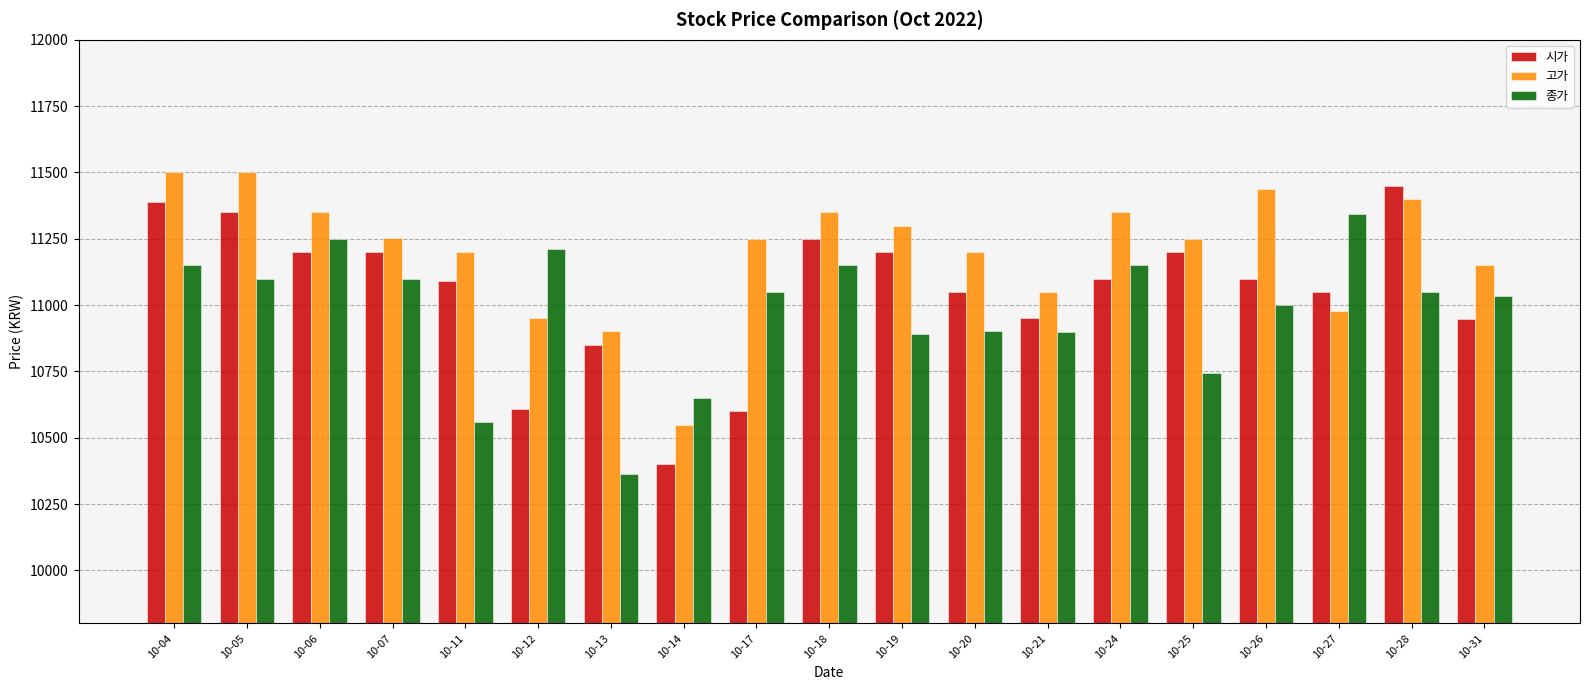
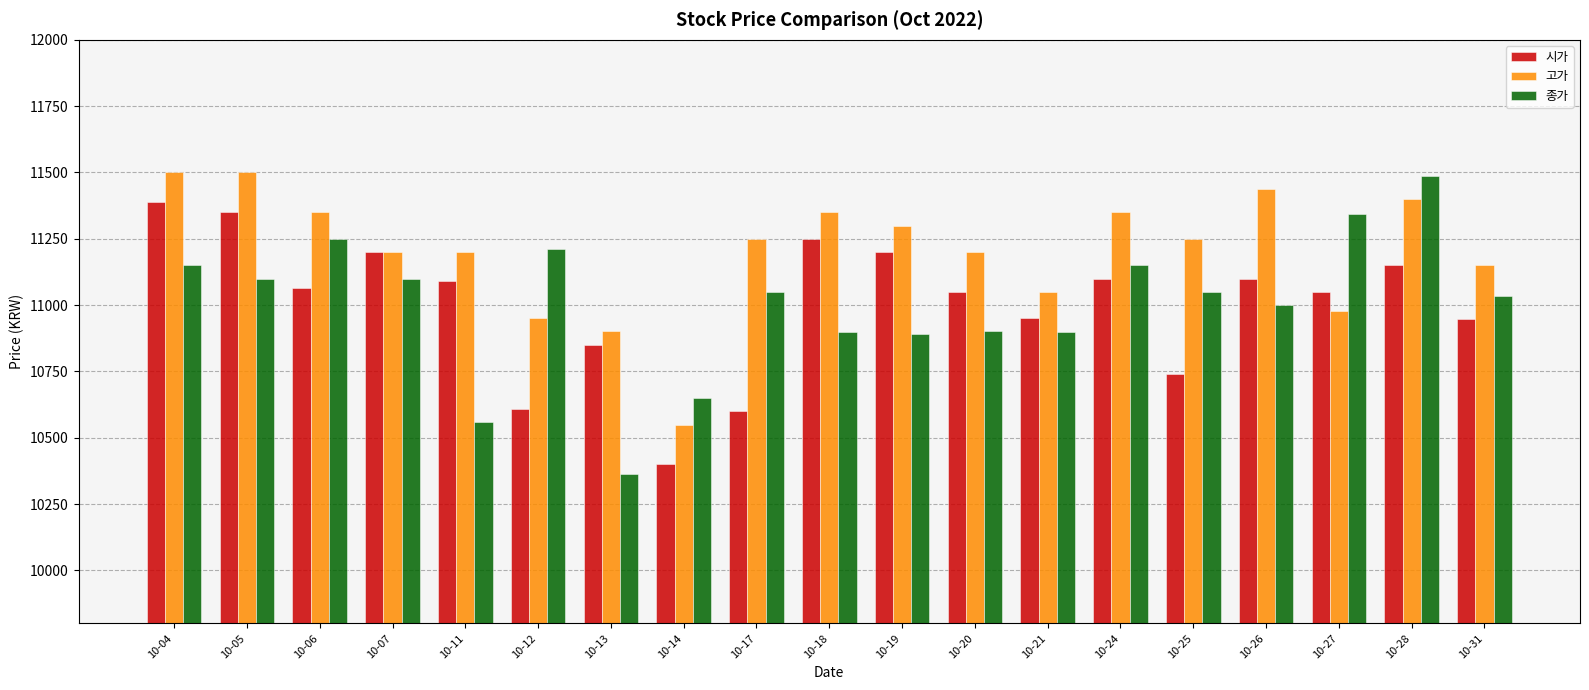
시가, 10-06: 11200 -> 11060
고가, 10-07: 11250 -> 11200
종가, 10-18: 11150 -> 10900
시가, 10-25: 11200 -> 10740
종가, 10-25: 10750 -> 11050
시가, 10-28: 11450 -> 11150
종가, 10-28: 11050 -> 11490
